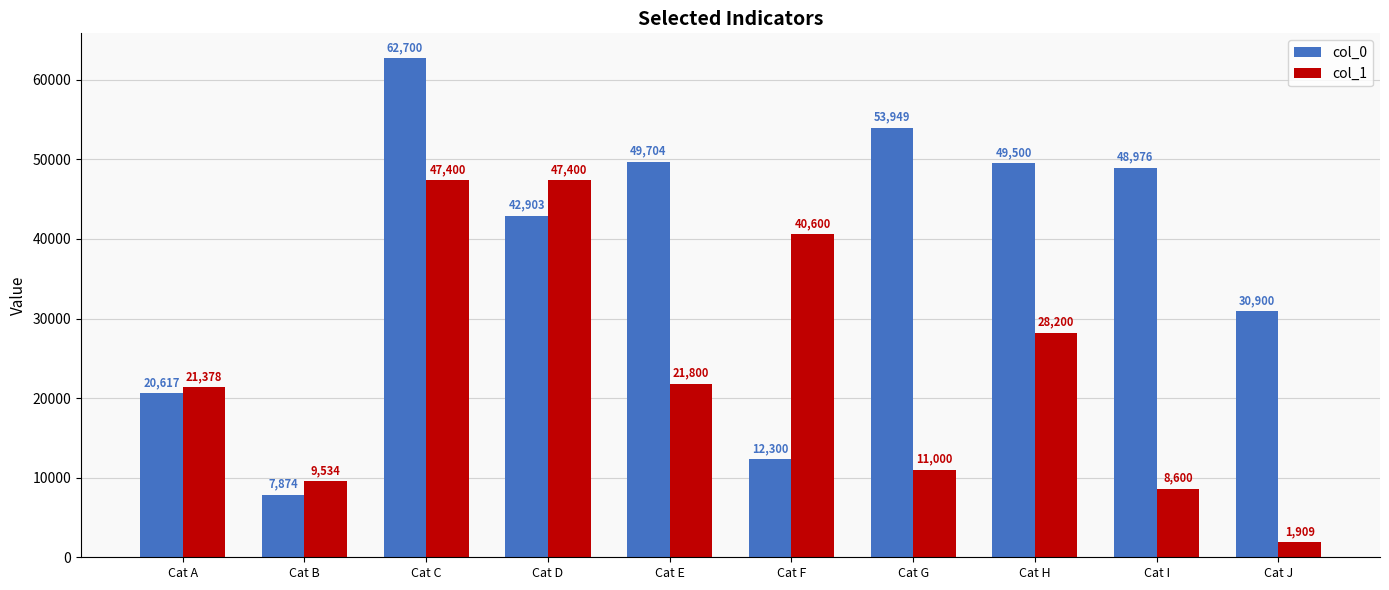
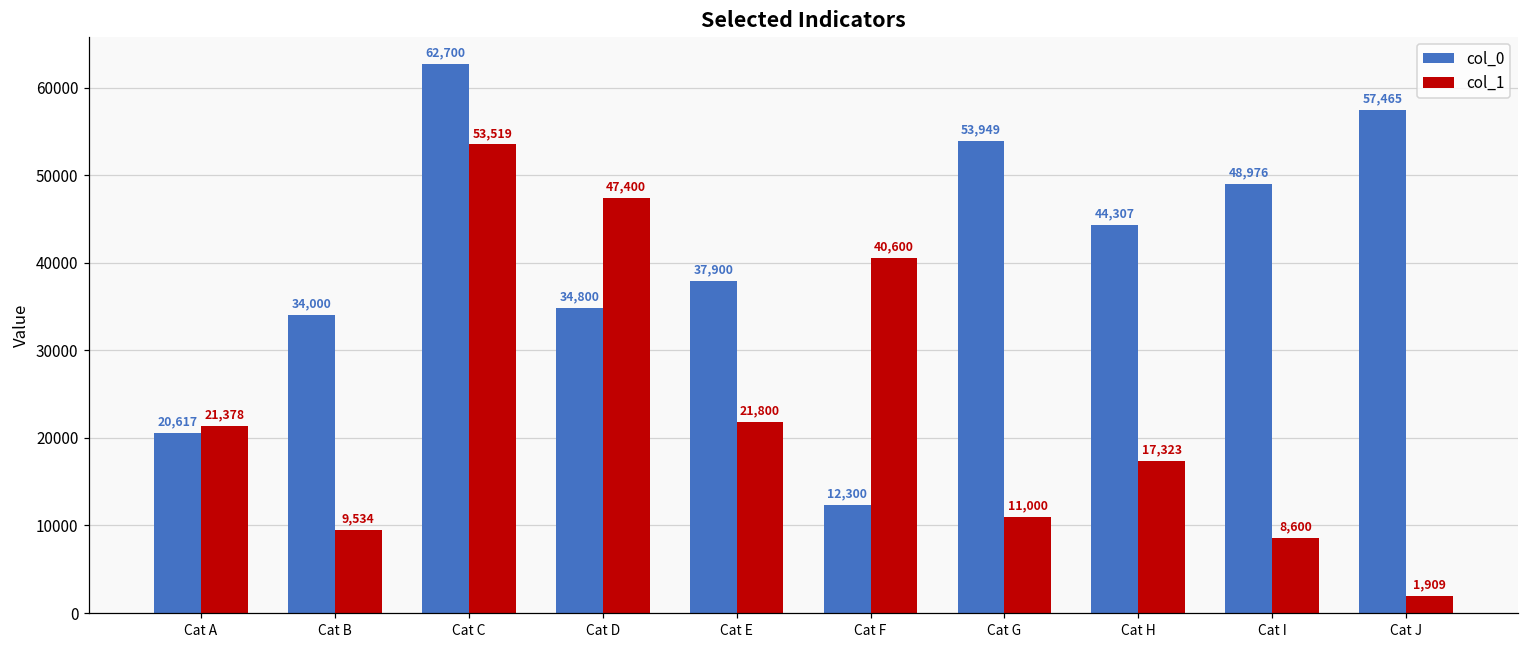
col_0, Cat B: 7,874 -> 34,000
col_1, Cat C: 47,400 -> 53,519
col_0, Cat D: 42,903 -> 34,800
col_0, Cat E: 49,704 -> 37,900
col_0, Cat H: 49,500 -> 44,307
col_1, Cat H: 28,200 -> 17,323
col_0, Cat J: 30,900 -> 57,465
